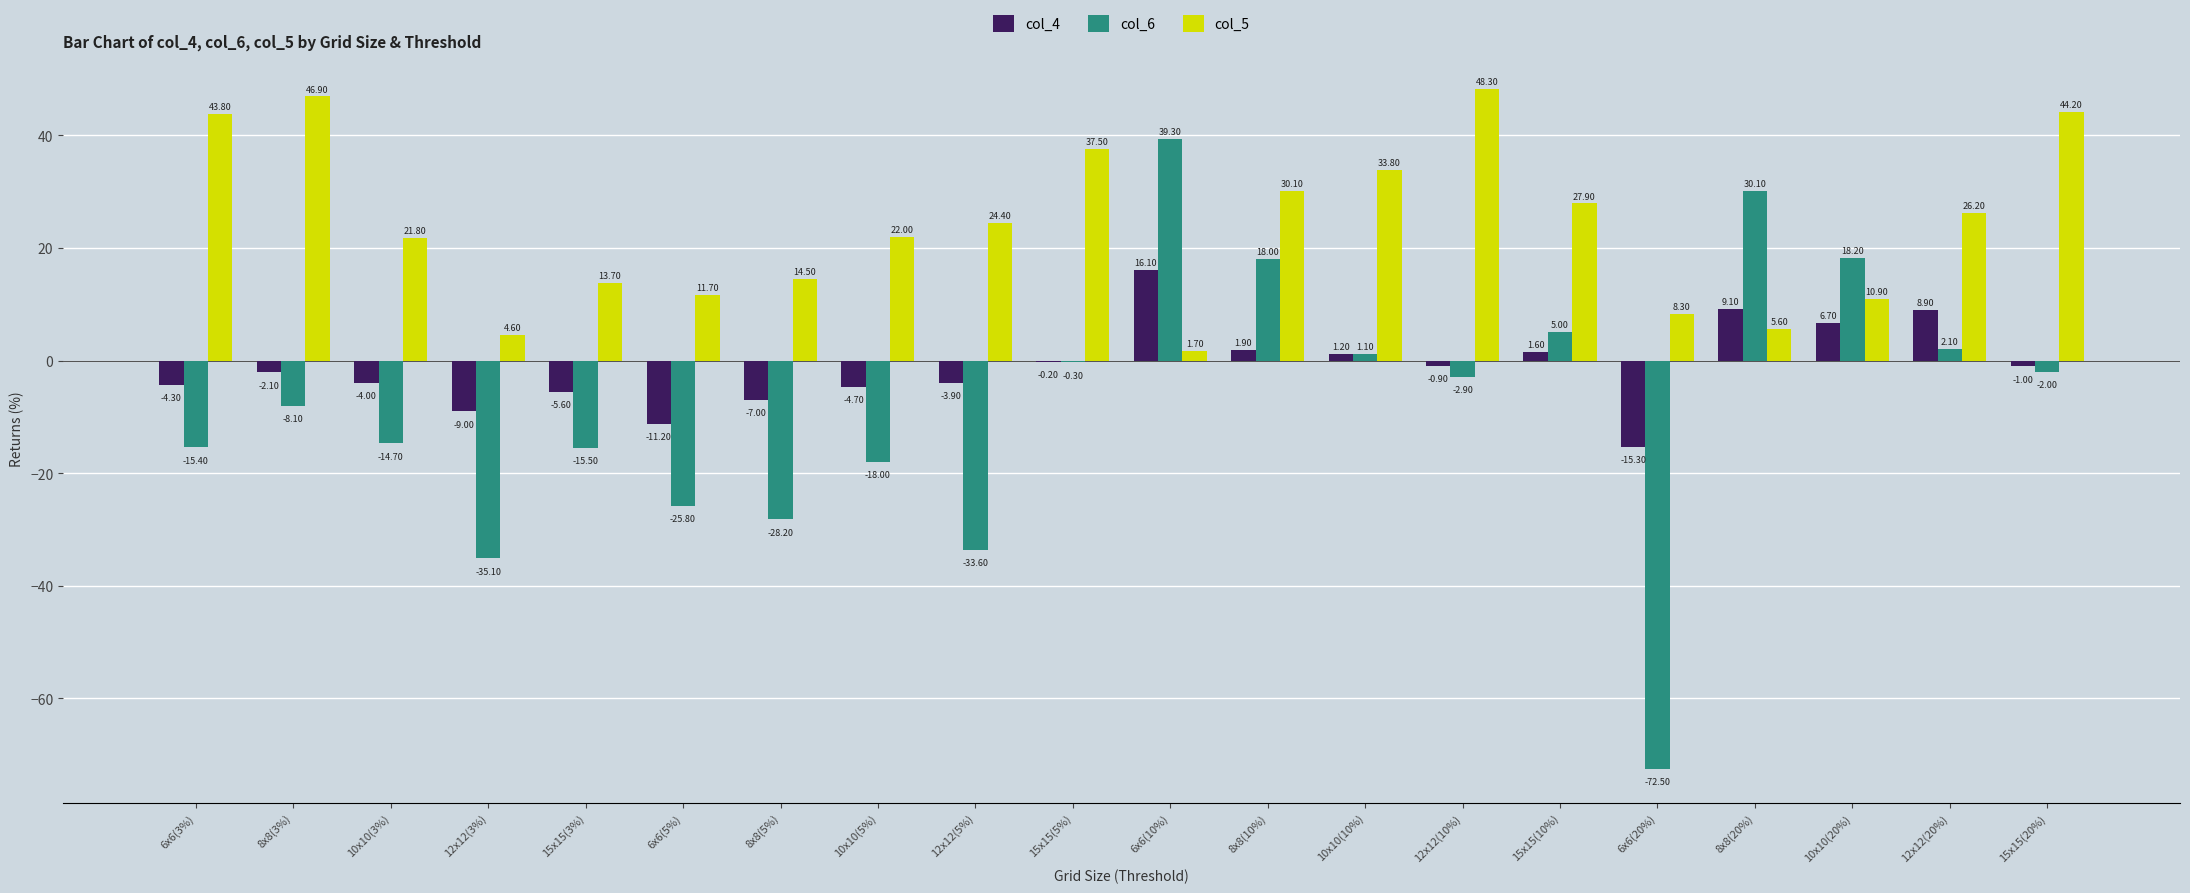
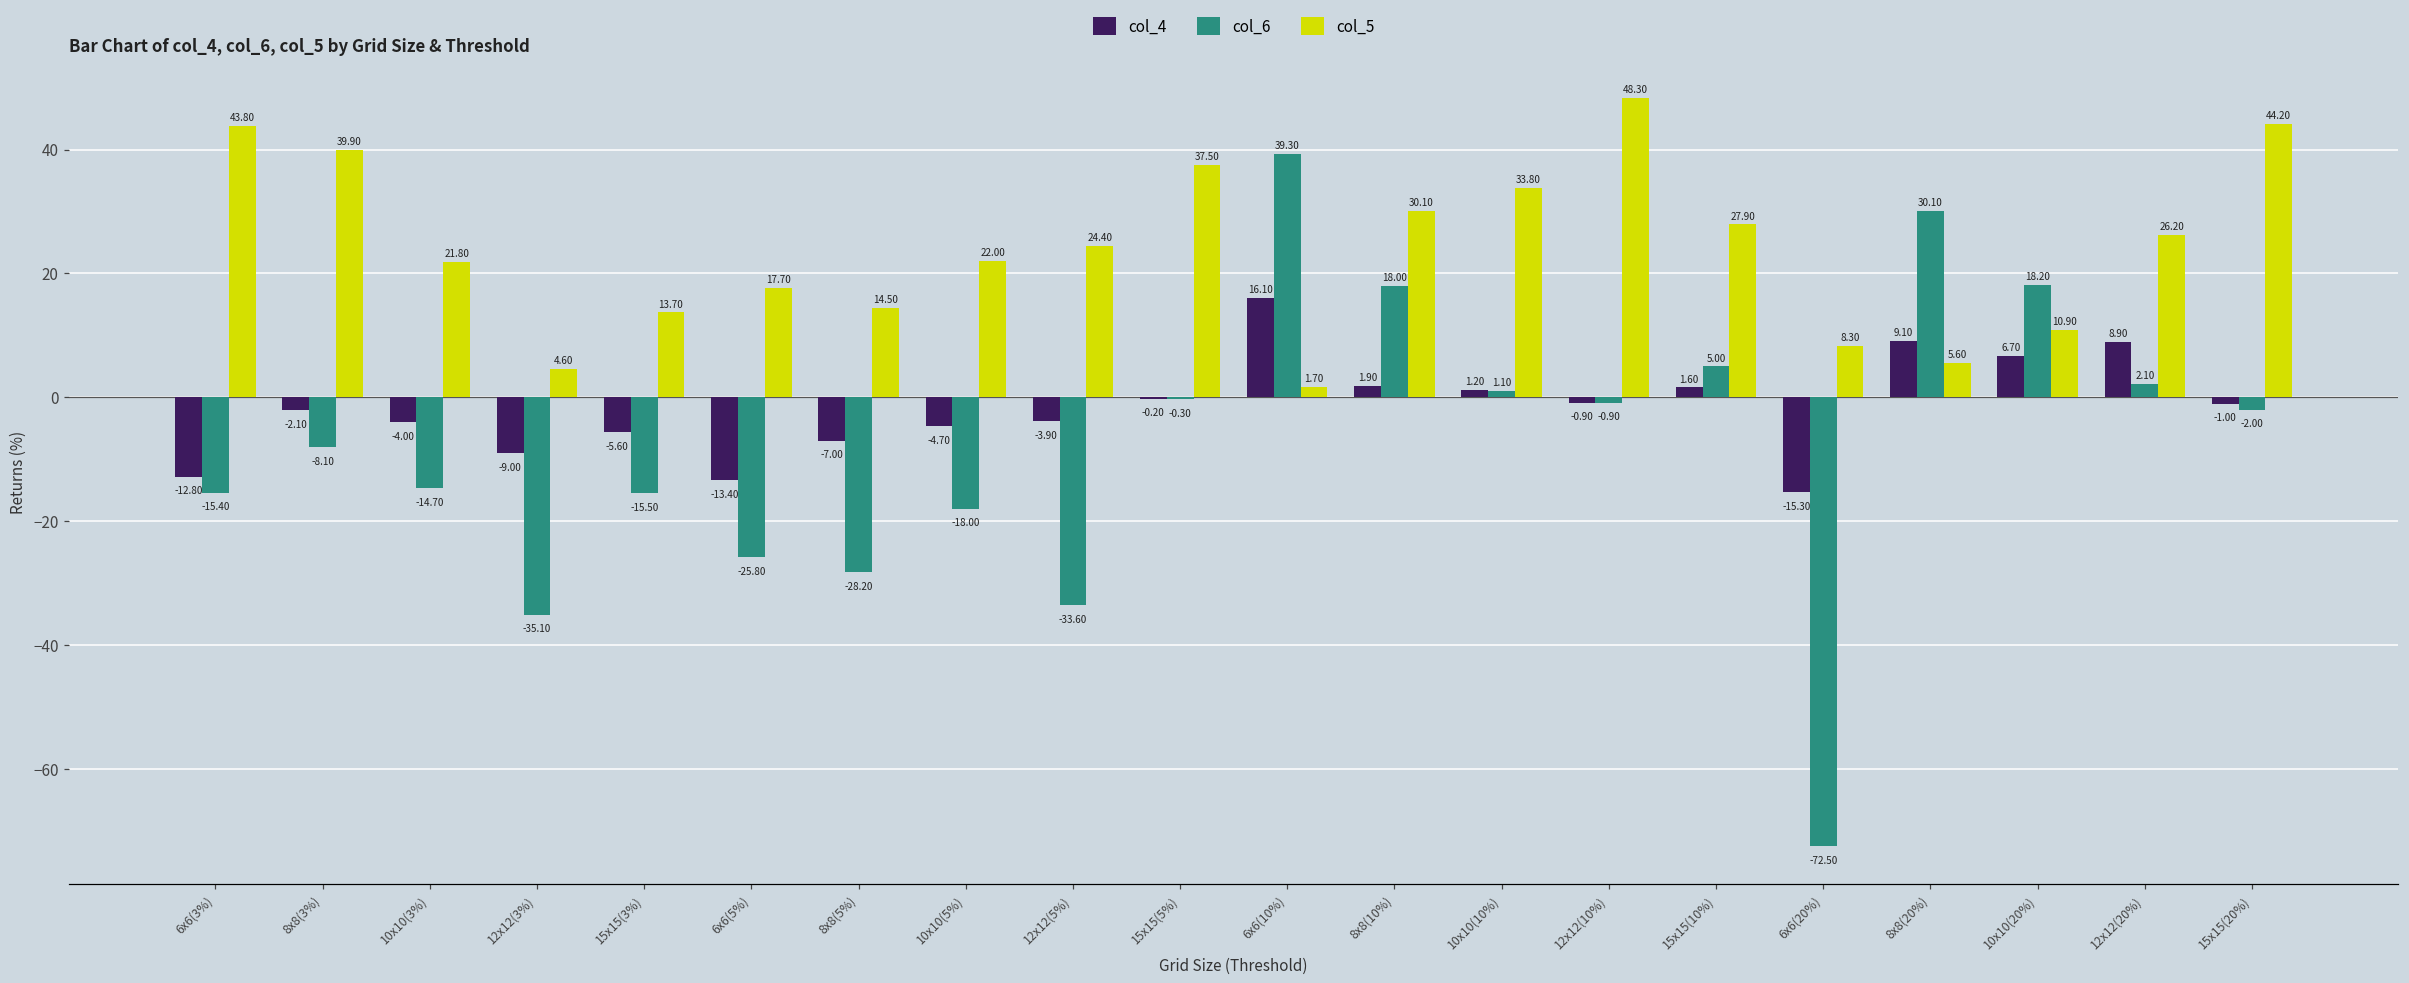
col_4, 6x6(3%): -4.30 -> -12.80
col_5, 8x8(3%): 46.90 -> 39.90
col_4, 6x6(5%): -11.20 -> -13.40
col_5, 6x6(5%): 11.70 -> 17.70
col_6, 12x12(10%): -2.90 -> -0.90
